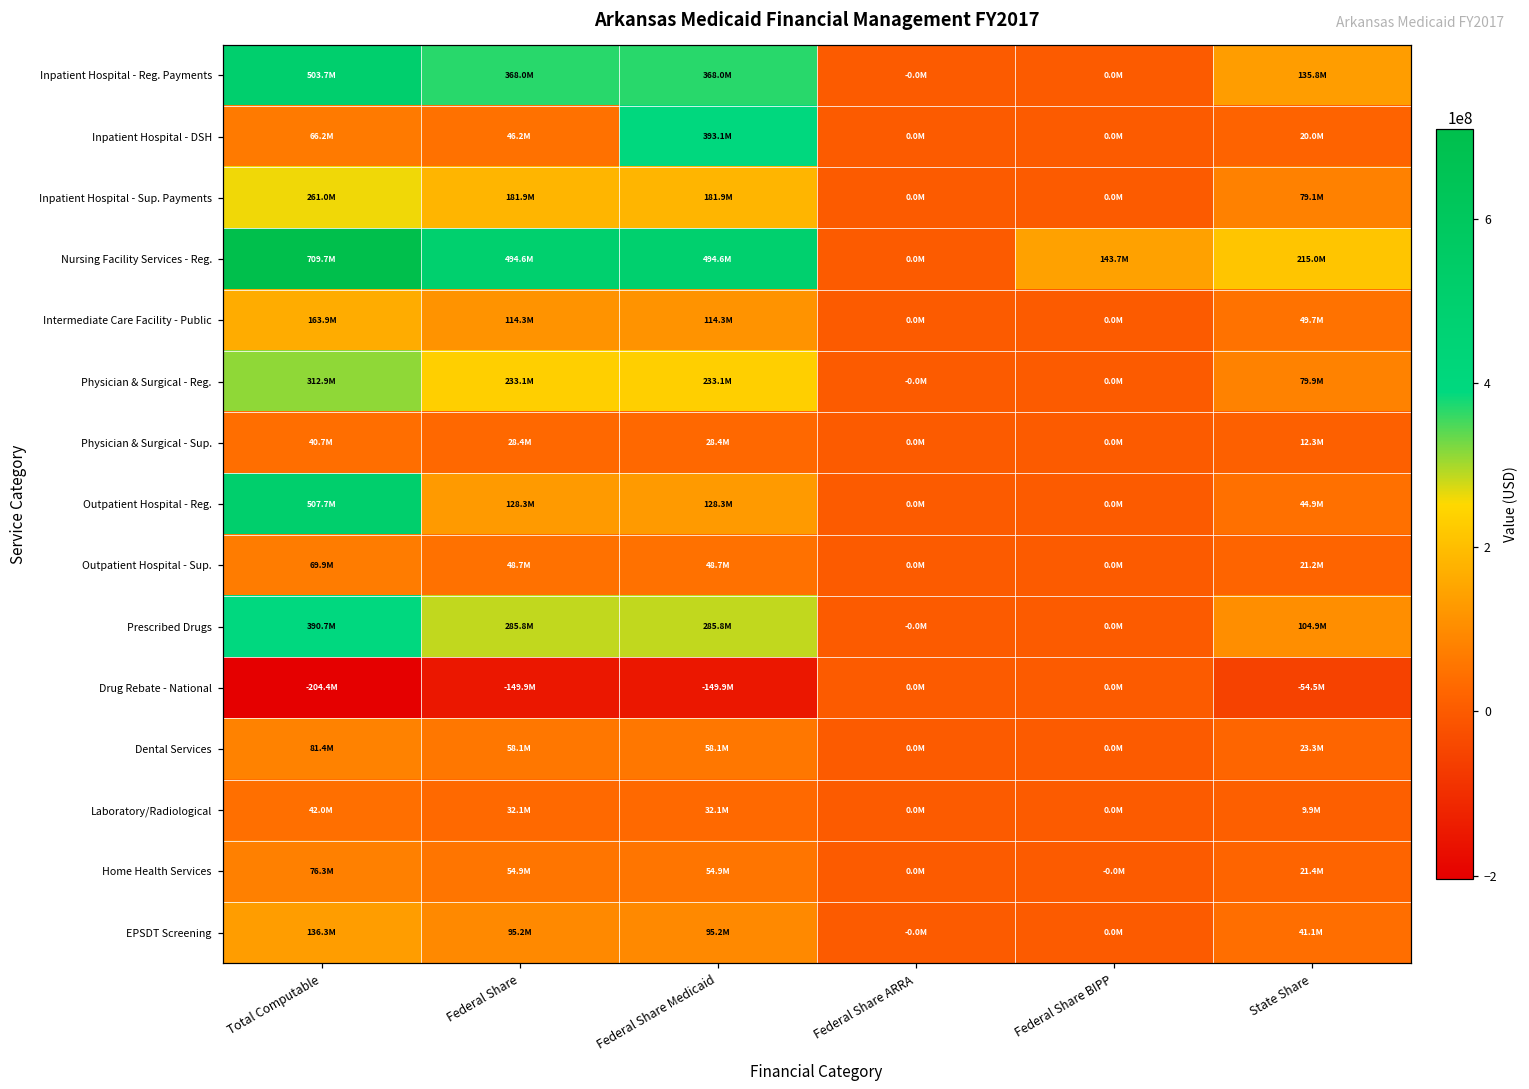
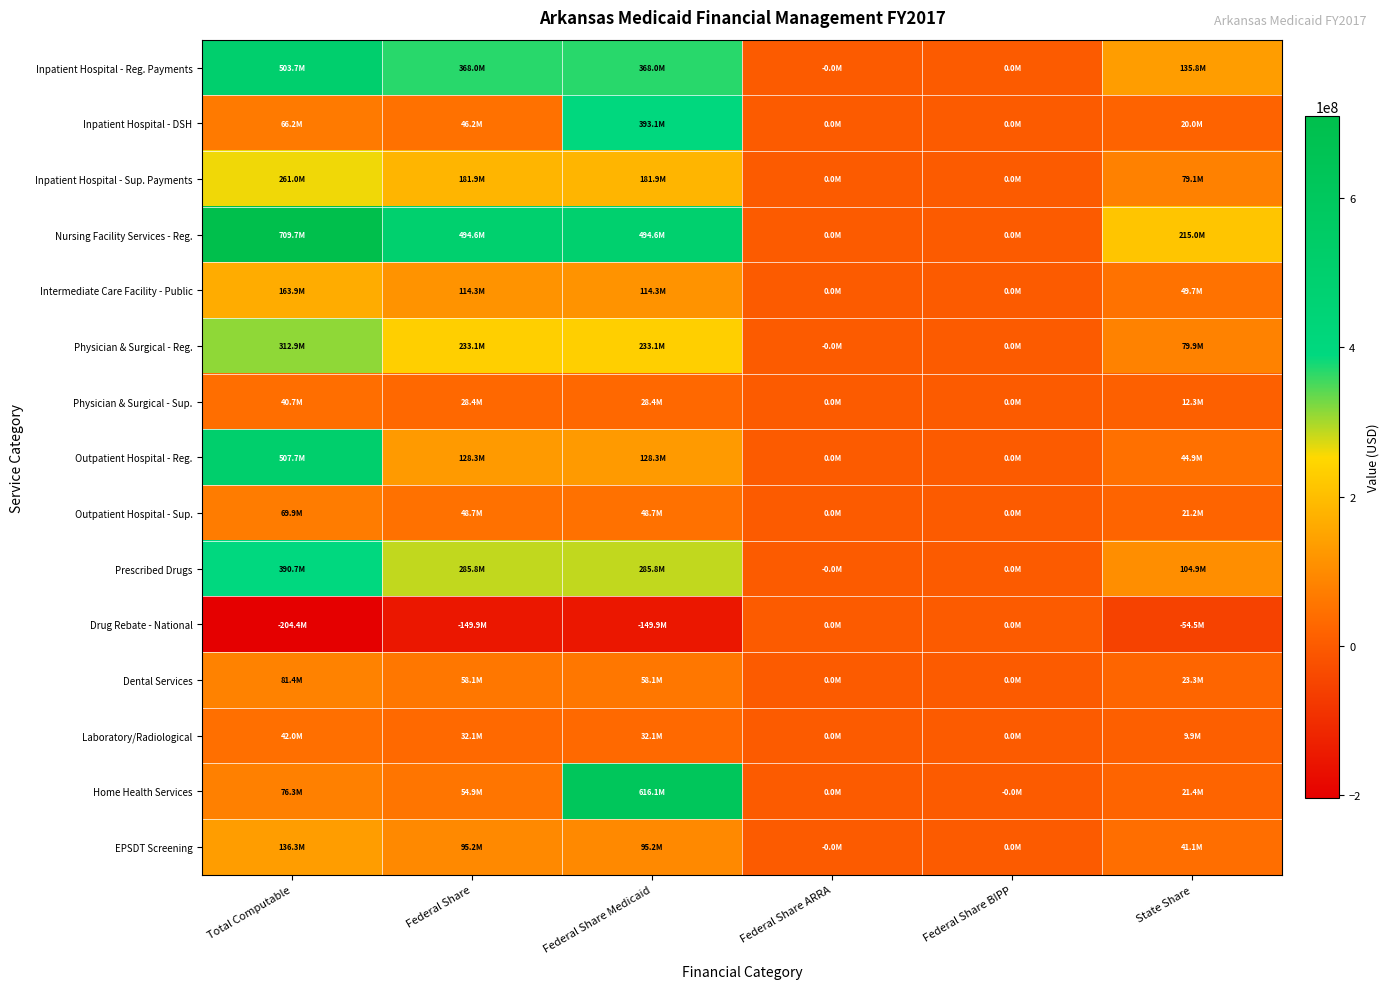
Nursing Facility Services - Reg., Federal Share BIPP: 143.7M -> 0.0M
Home Health Services, Federal Share Medicaid: 54.9M -> 616.1M
